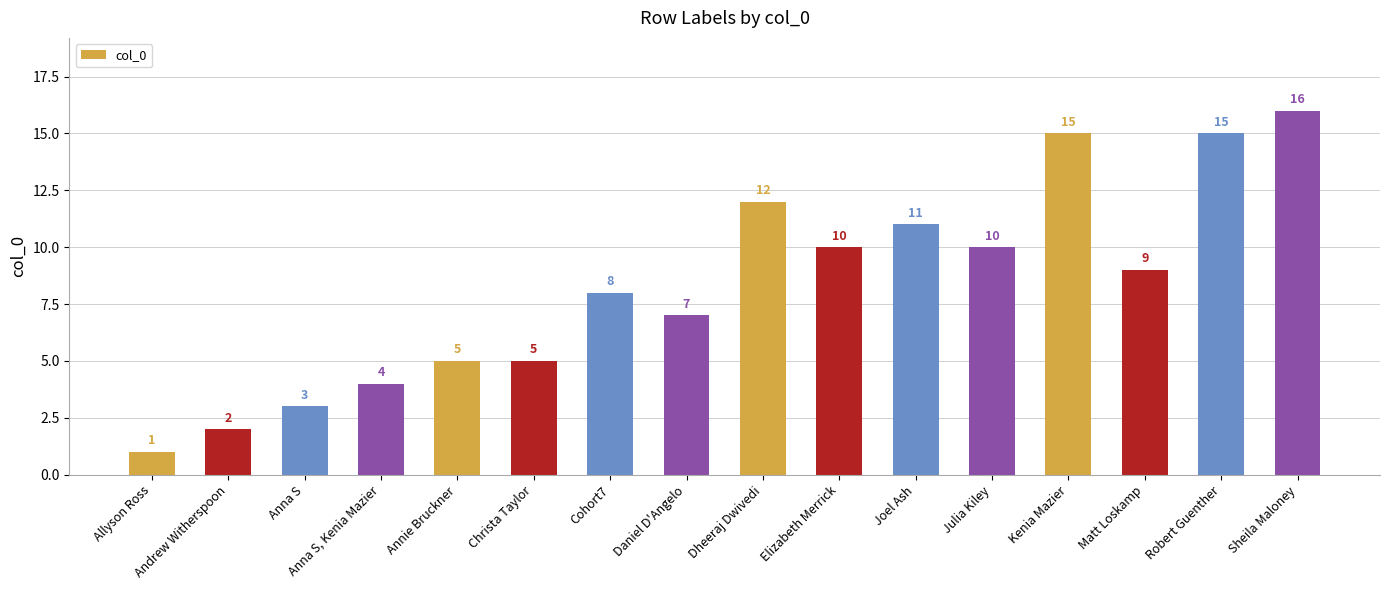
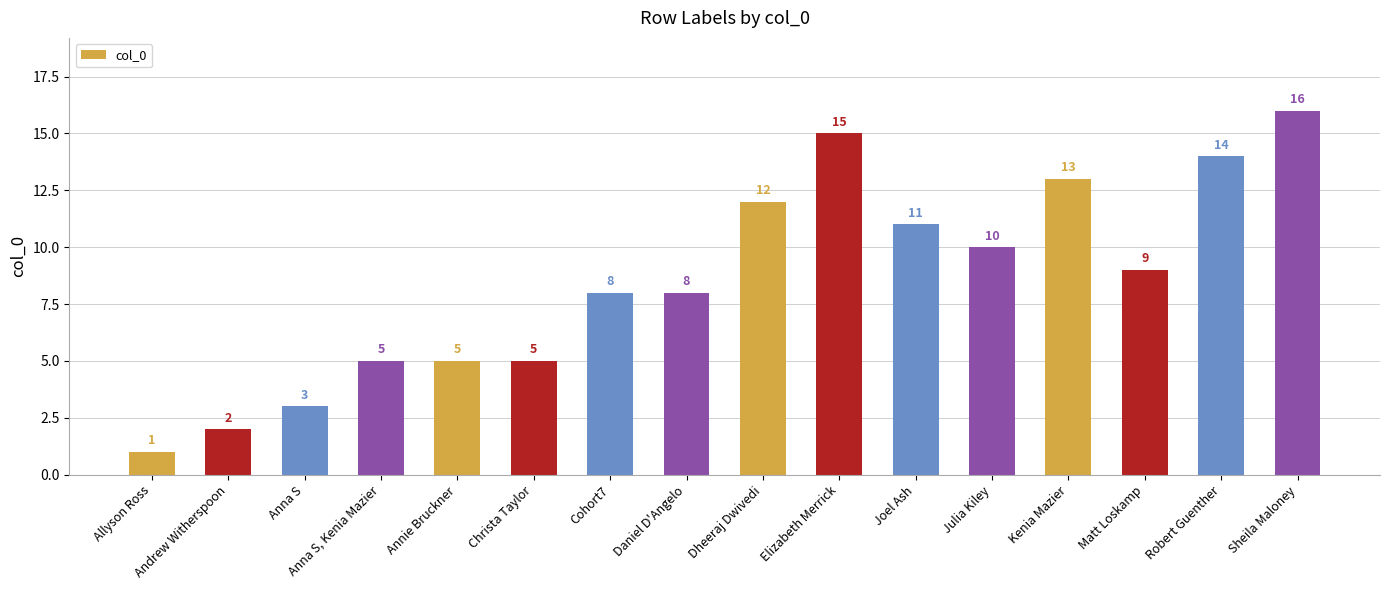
Anna S, Kenia Mazier: 4 -> 5
Daniel D'Angelo: 7 -> 8
Elizabeth Merrick: 10 -> 15
Kenia Mazier: 15 -> 13
Robert Guenther: 15 -> 14
